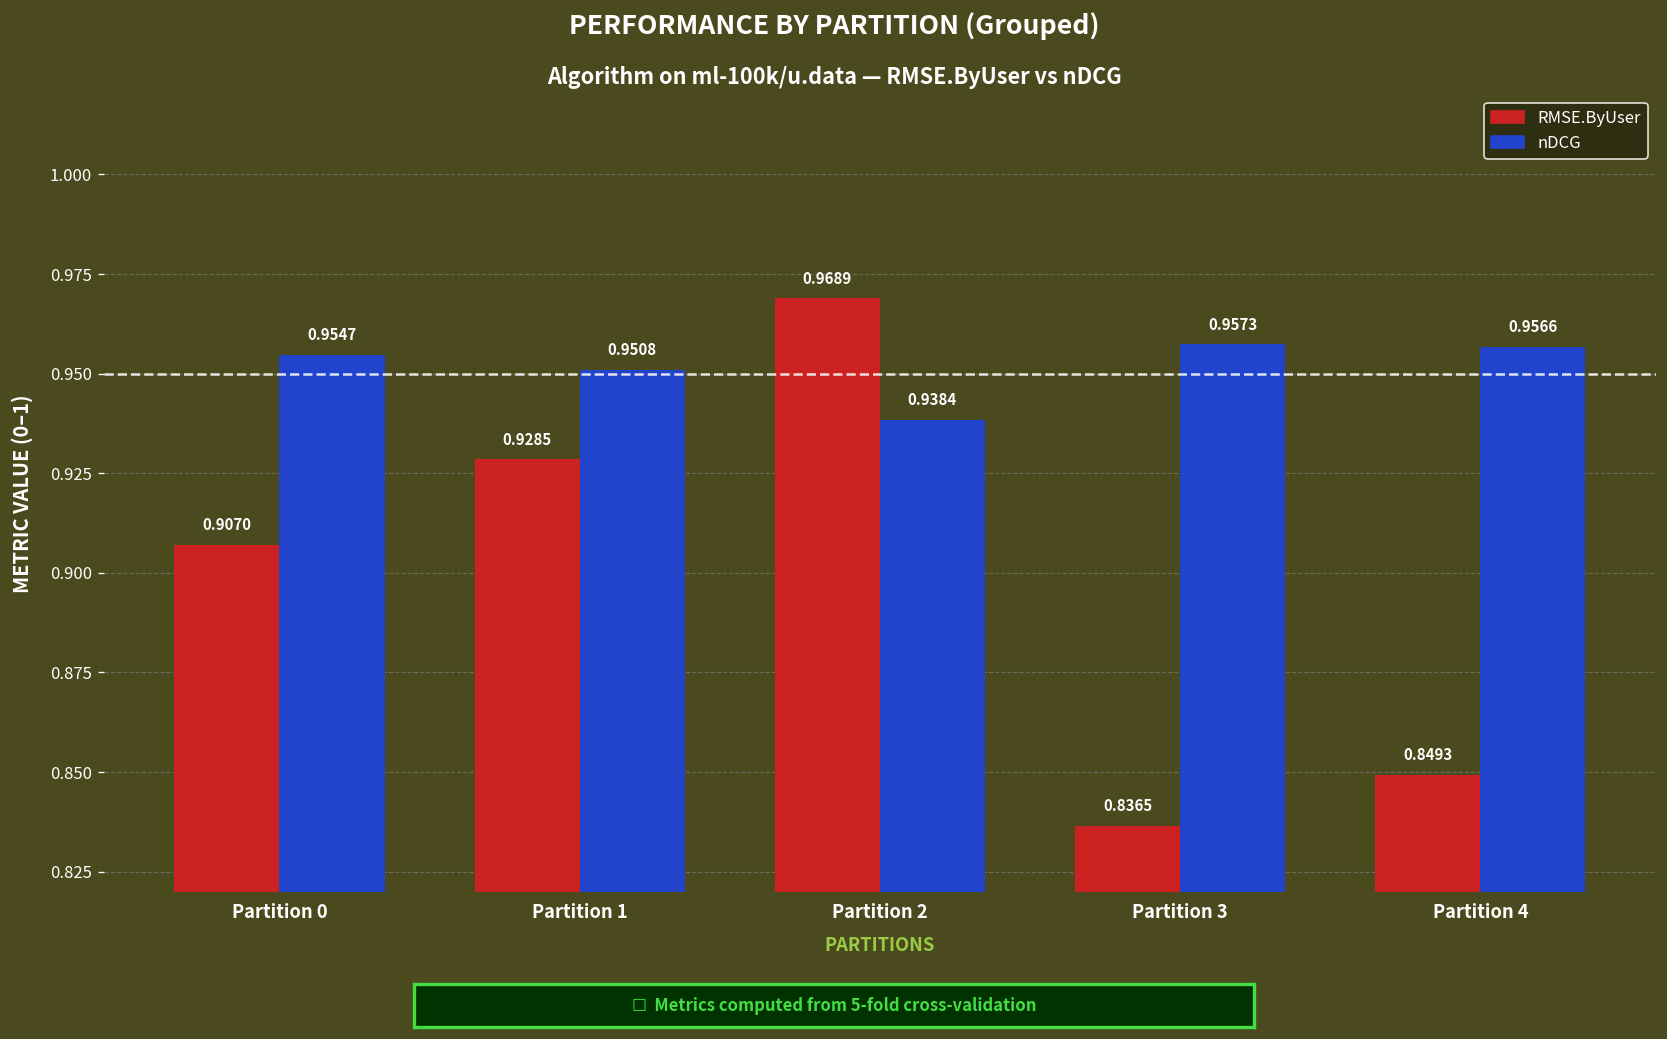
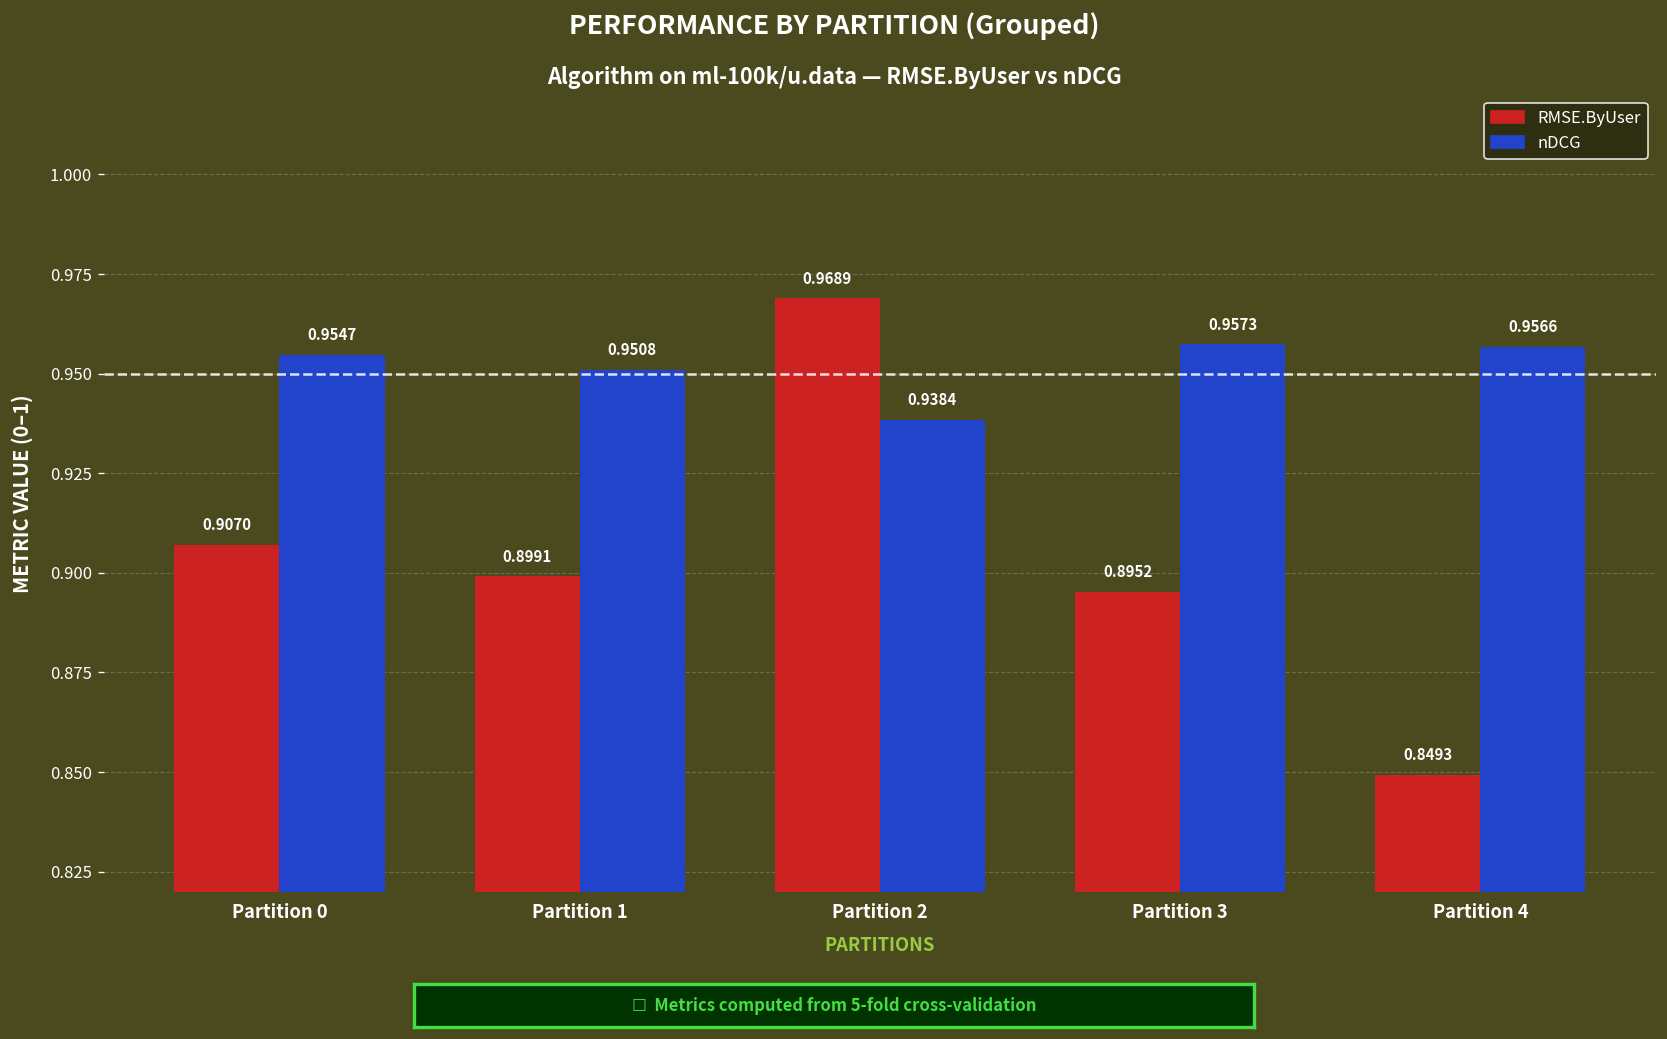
RMSE.ByUser, Partition 1: 0.9285 -> 0.8991
RMSE.ByUser, Partition 3: 0.8365 -> 0.8952
